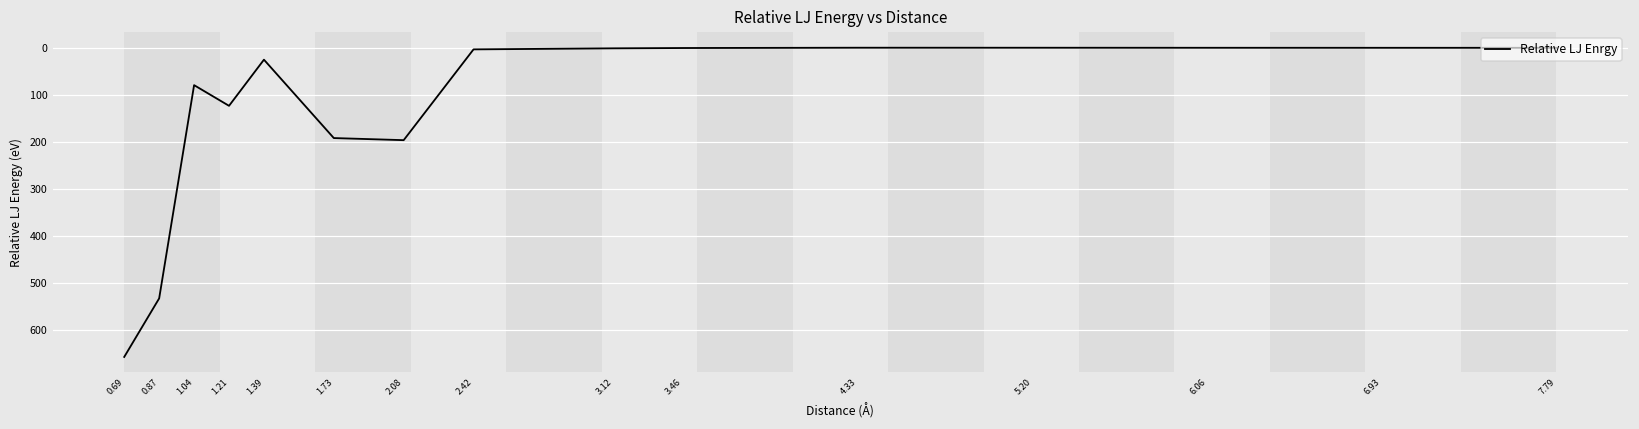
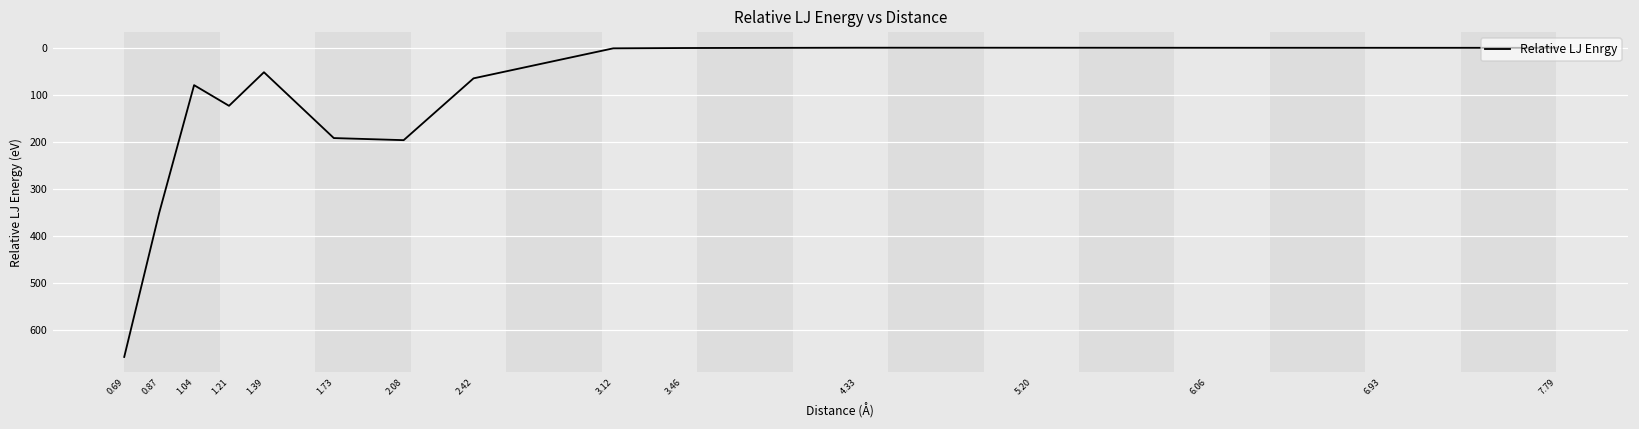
0.87: 530 -> 350
1.39: 30 -> 50
2.42: 0 -> 60
